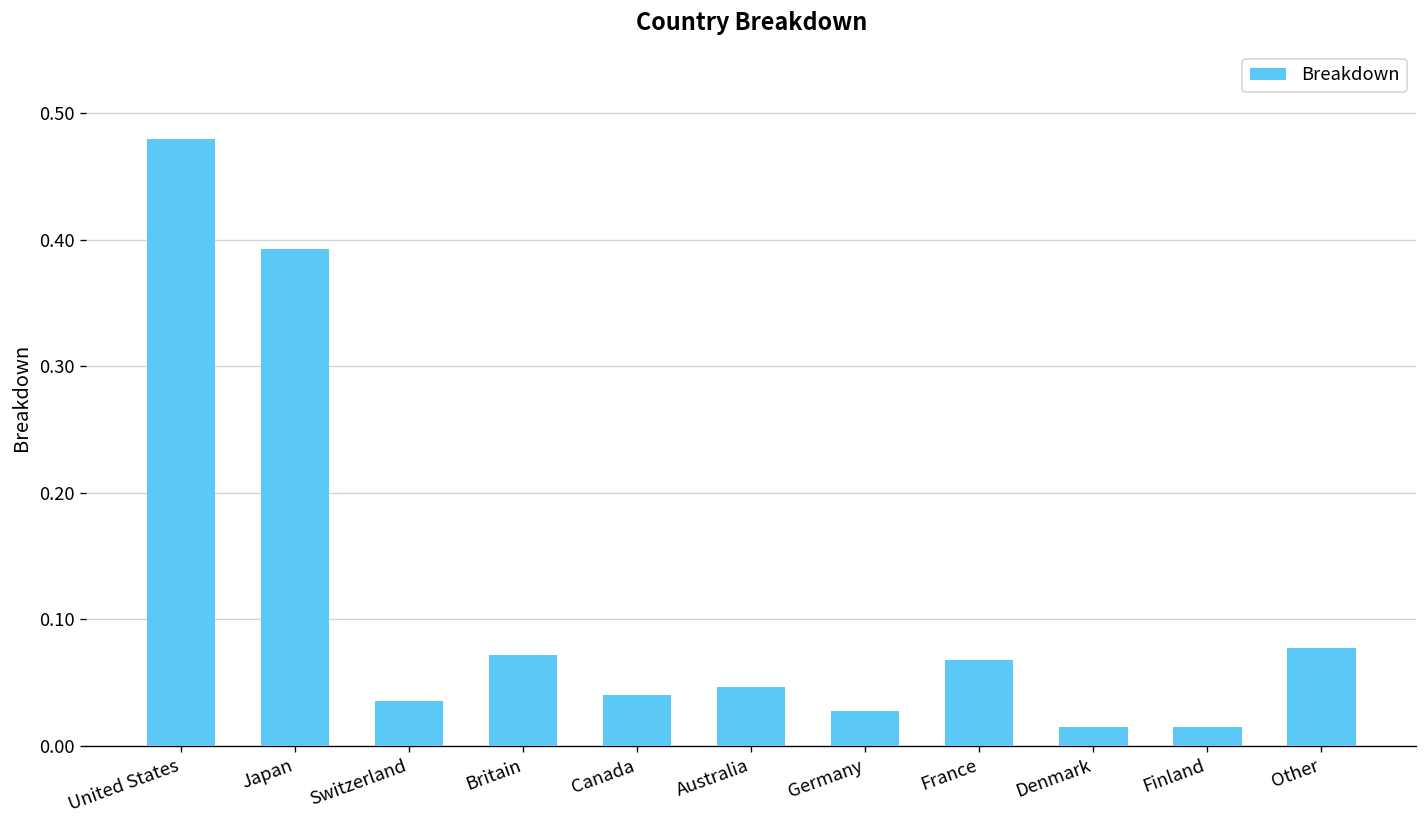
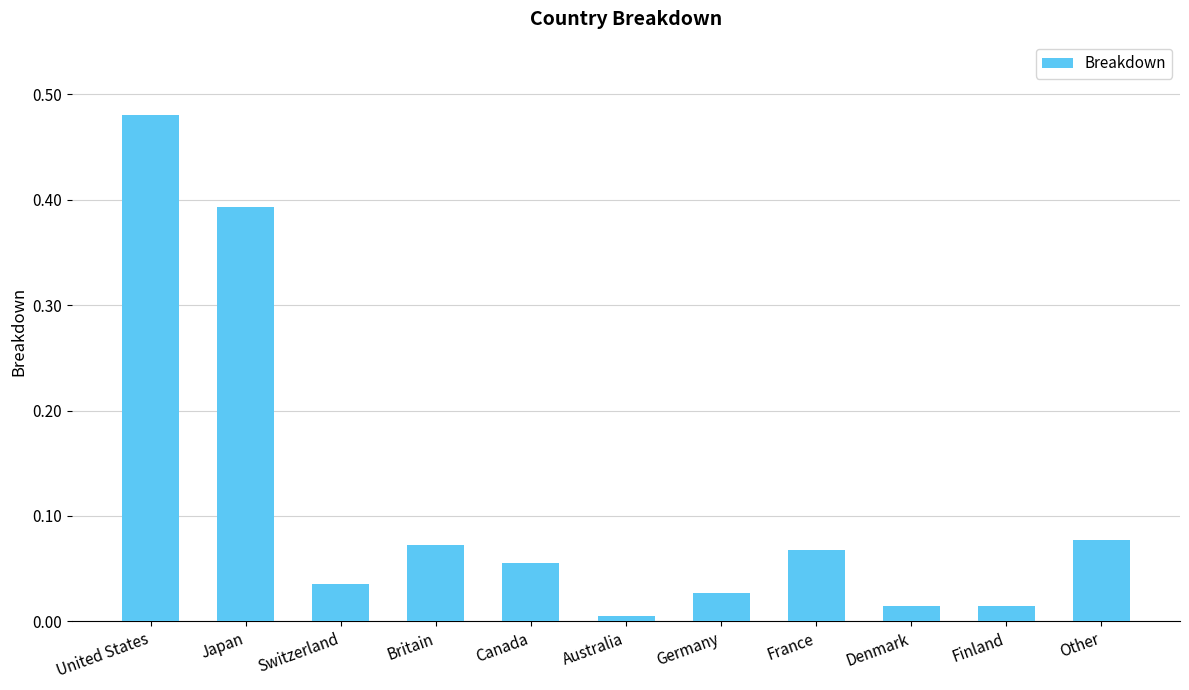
Canada: 0.040 -> 0.055
Australia: 0.046 -> 0.005
